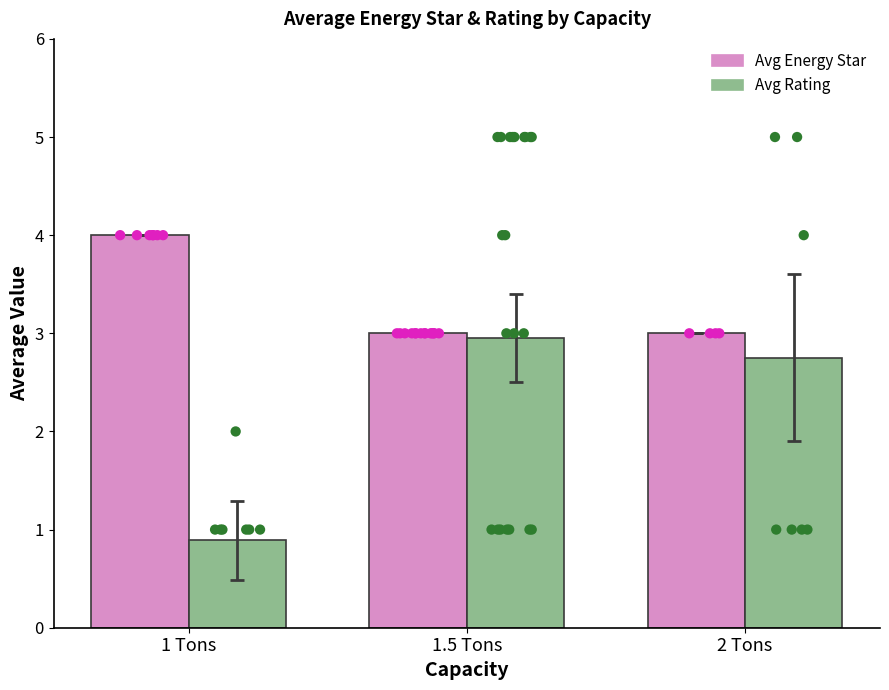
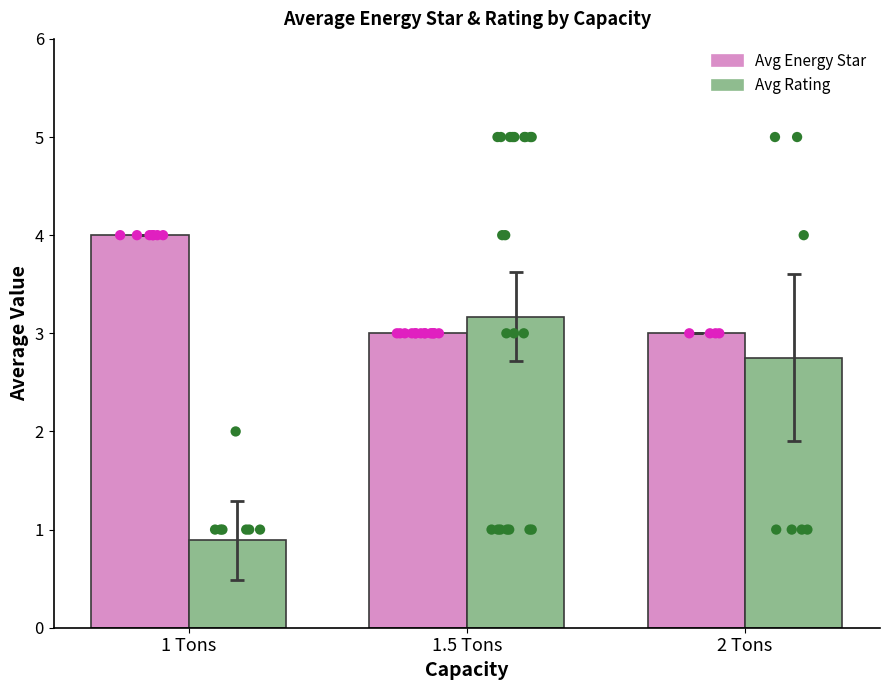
Avg Rating, 1.5 Tons: 3.0 -> 3.2
